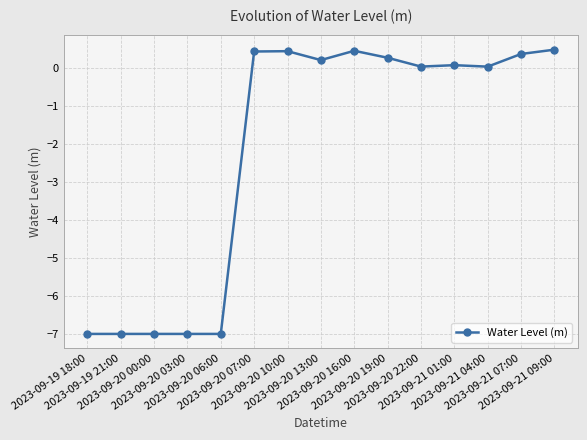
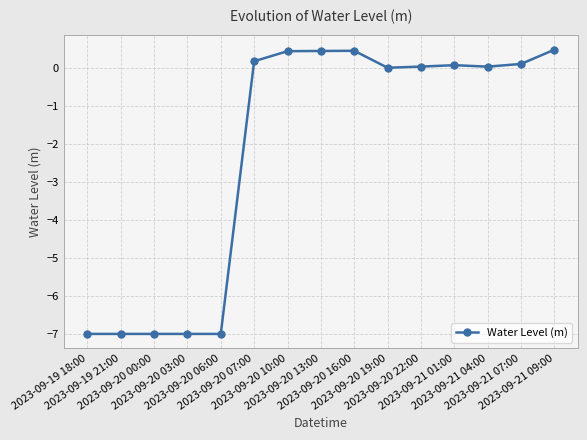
2023-09-20 07:00: 0.4 -> 0.2
2023-09-20 13:00: 0.2 -> 0.4
2023-09-20 19:00: 0.3 -> 0.0
2023-09-21 07:00: 0.4 -> 0.1
